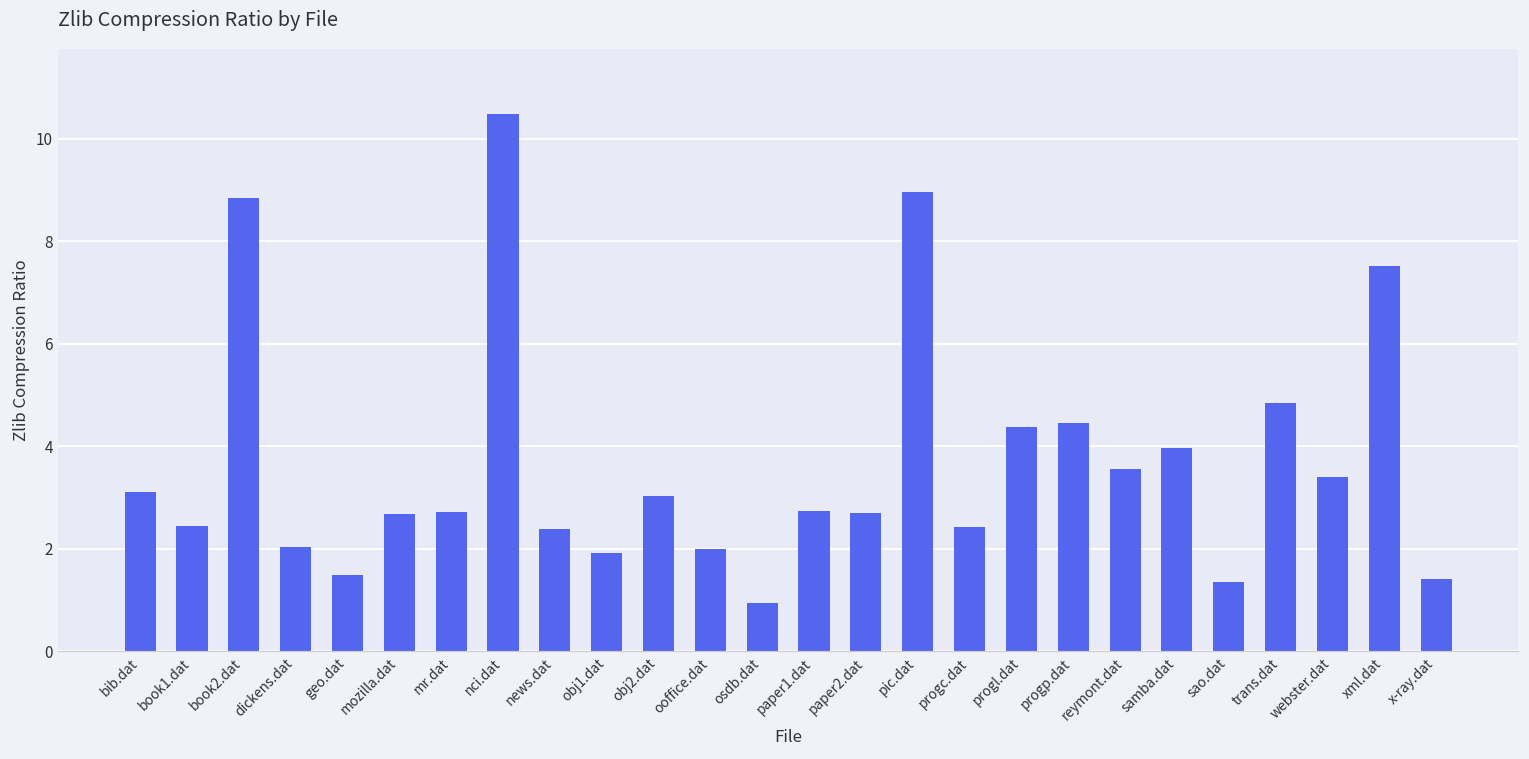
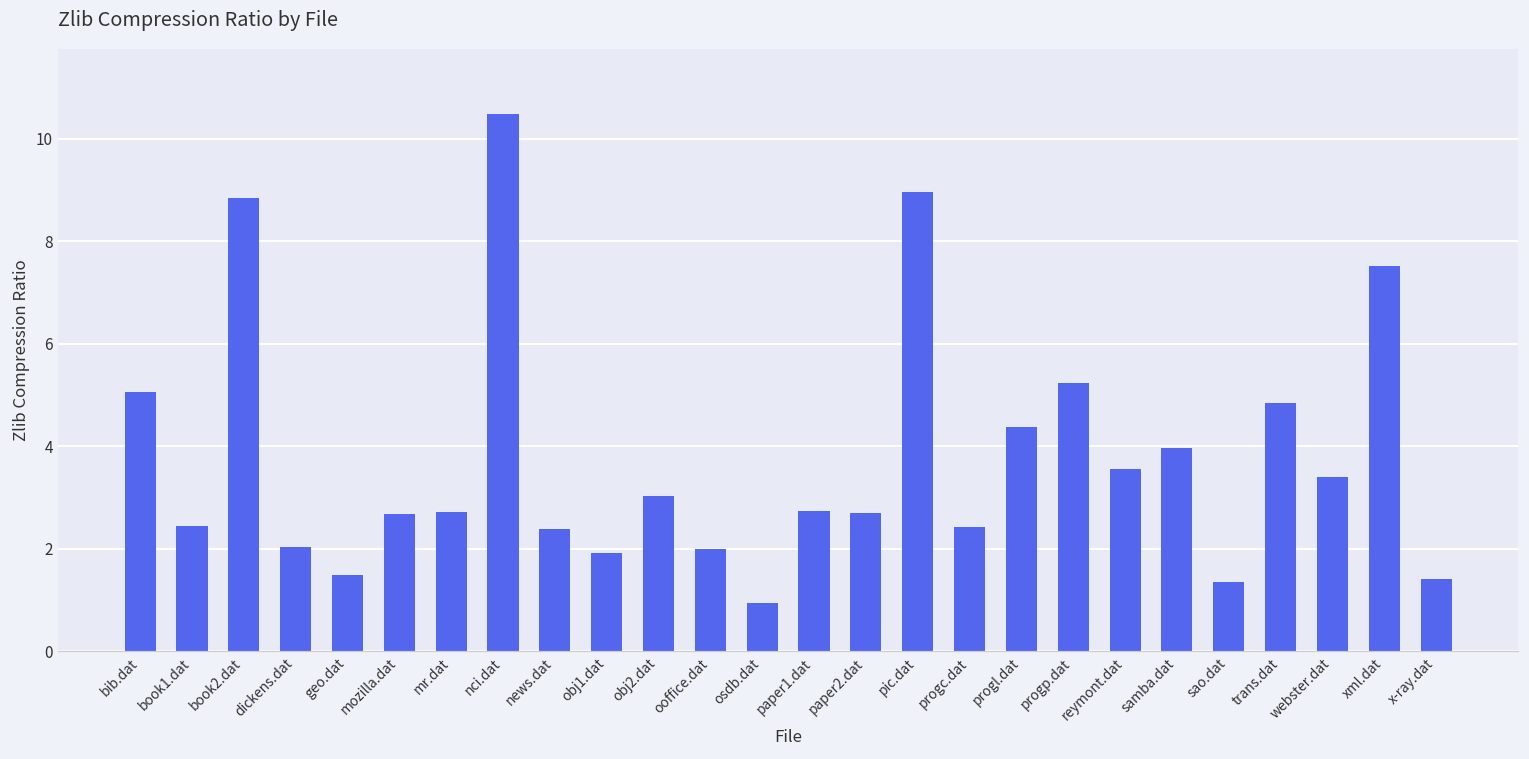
bib.dat: 3.1 -> 5.1
progp.dat: 4.5 -> 5.2
